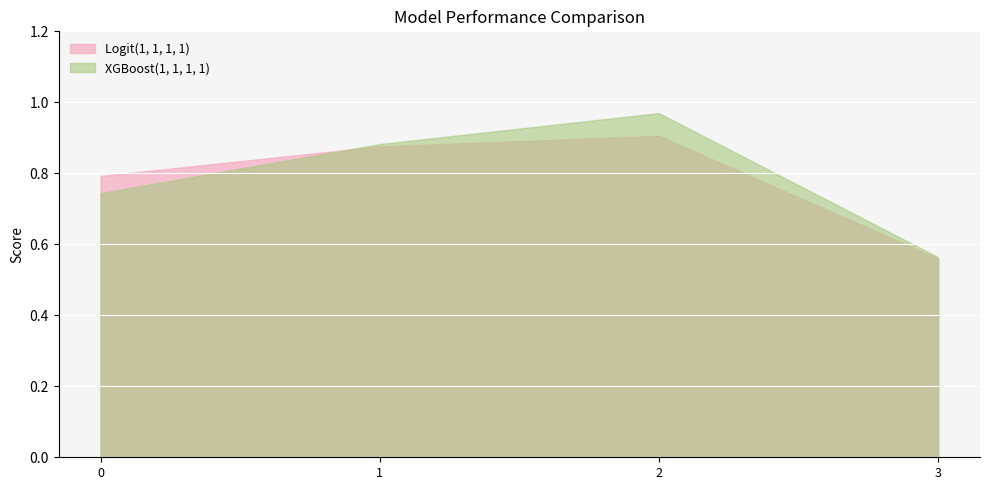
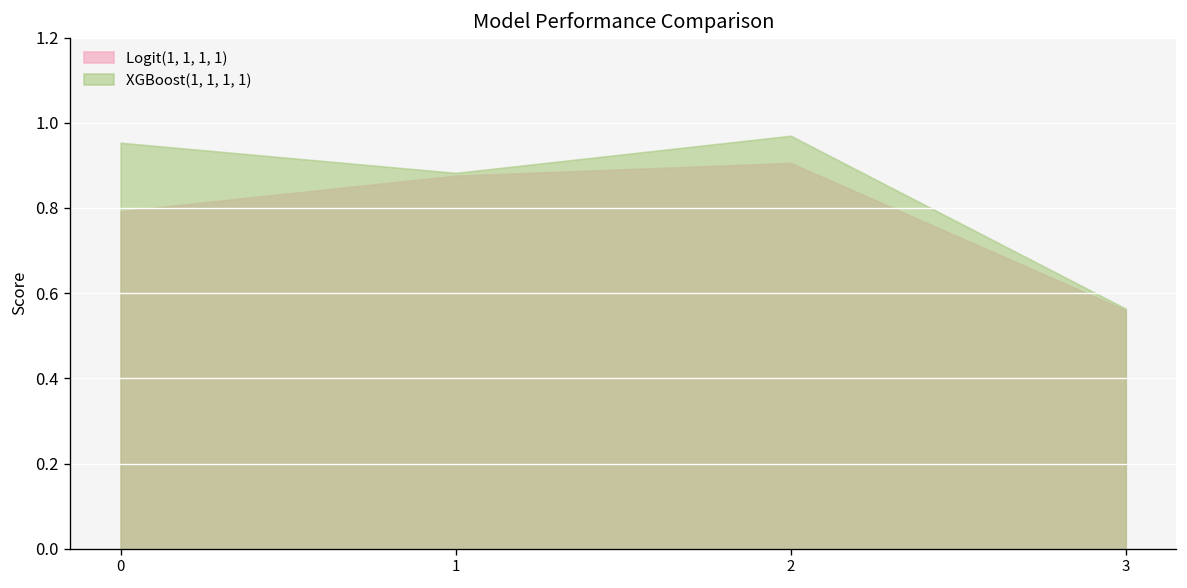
XGBoost(1, 1, 1, 1), 0: 0.74 -> 0.95
